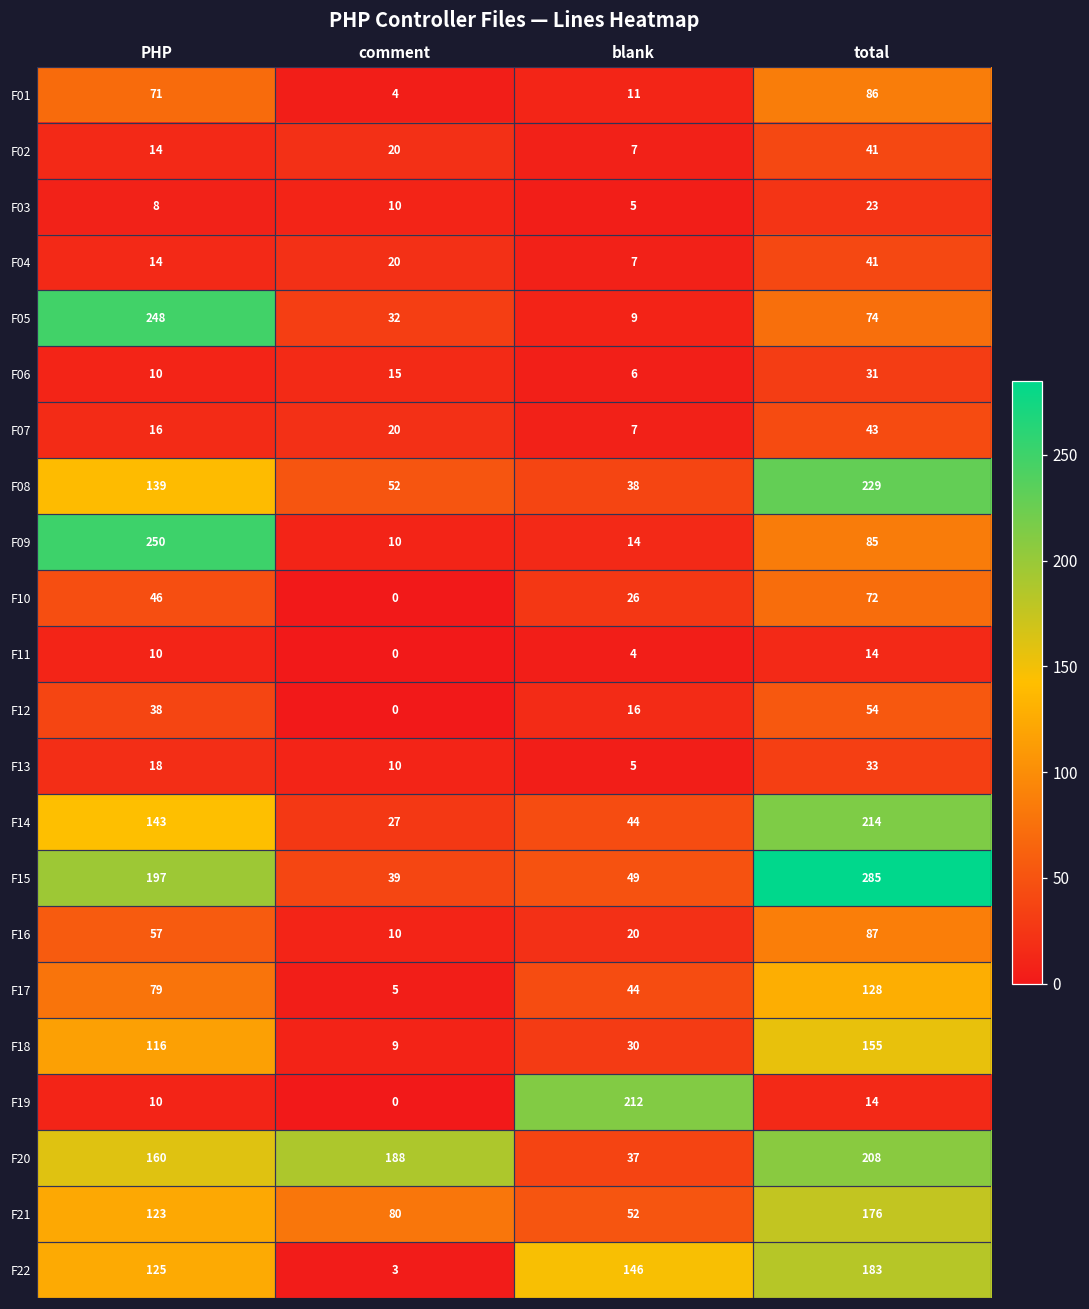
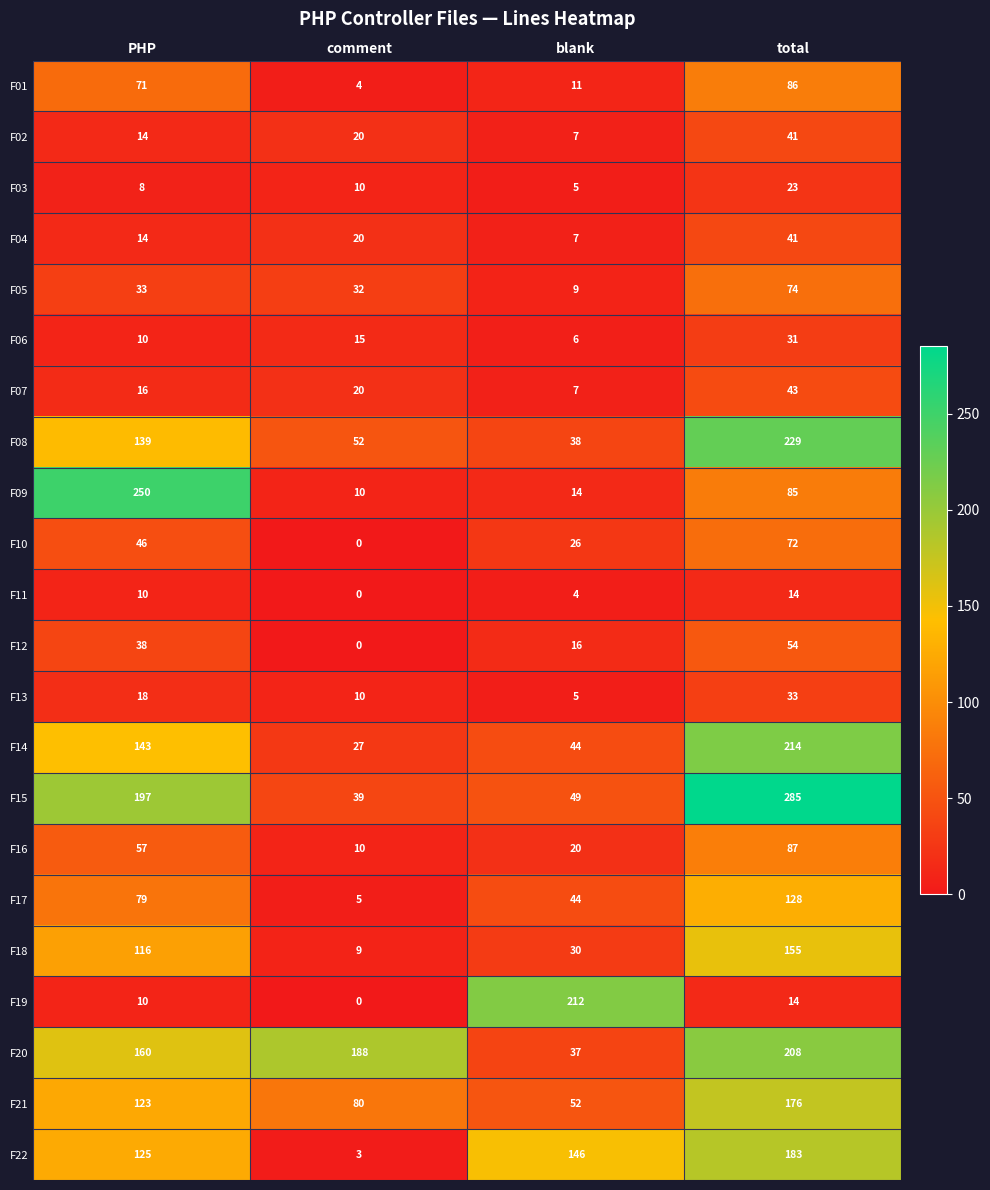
F05, PHP: 248 -> 33
